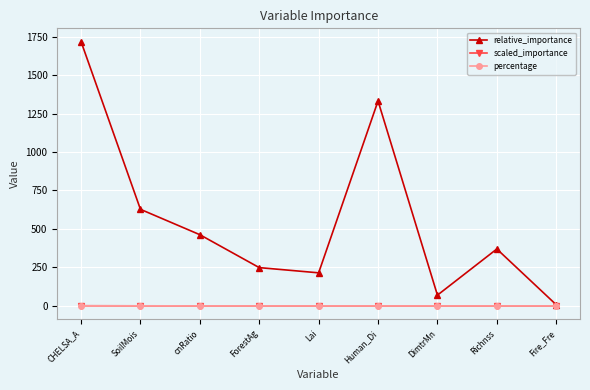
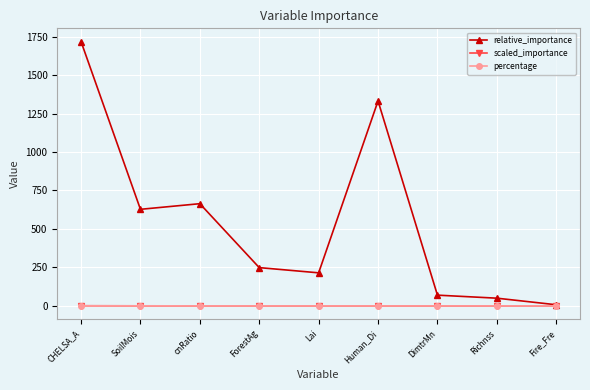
relative_importance, cnRatio: 460 -> 660
relative_importance, Richnss: 370 -> 50
